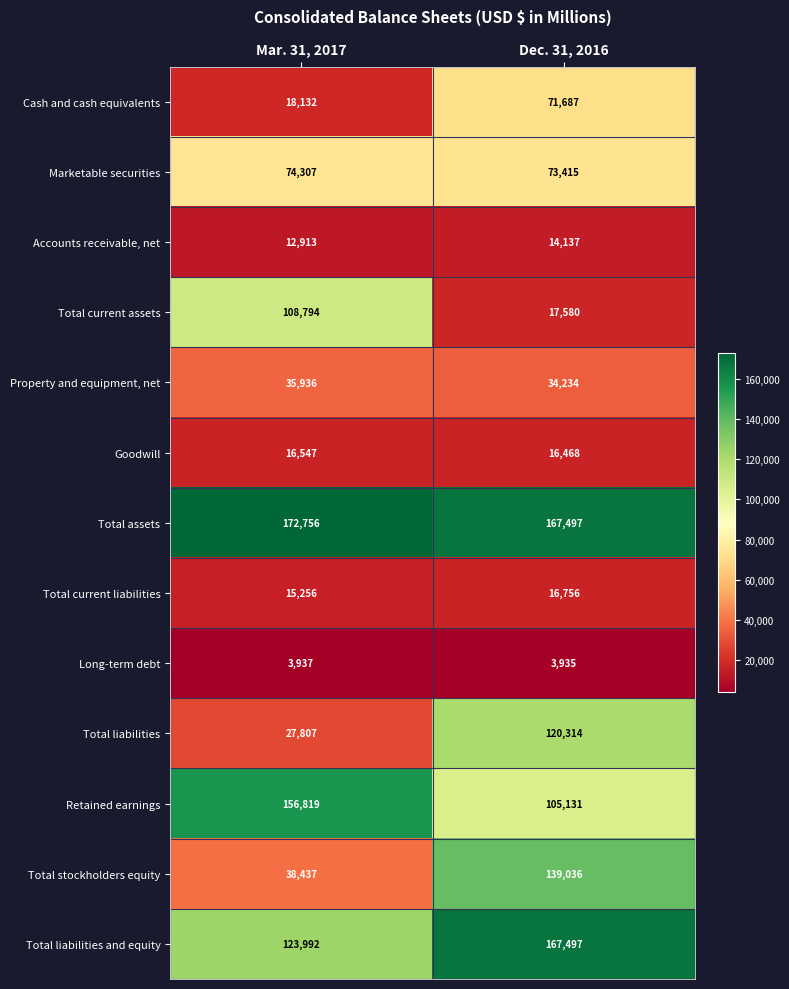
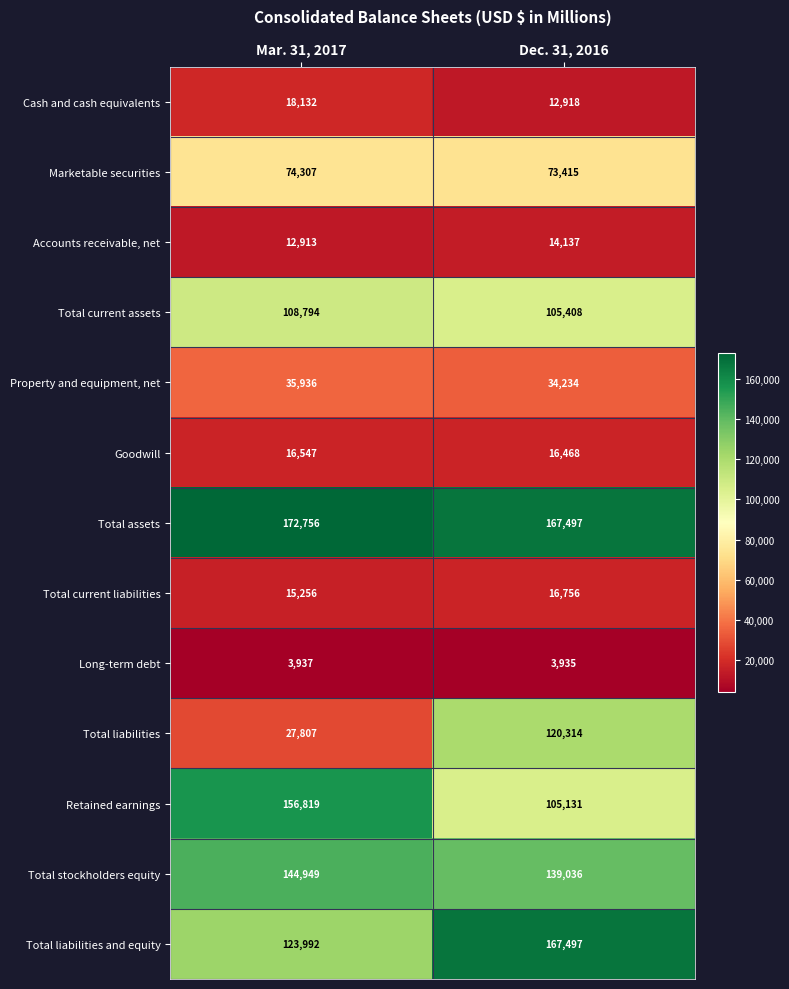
Cash and cash equivalents, Dec. 31, 2016: 71,687 -> 12,918
Total current assets, Dec. 31, 2016: 17,580 -> 105,408
Total stockholders equity, Mar. 31, 2017: 38,437 -> 144,949
